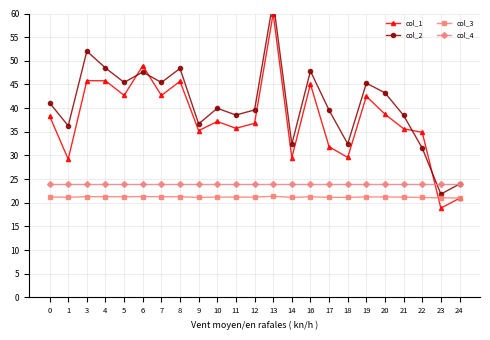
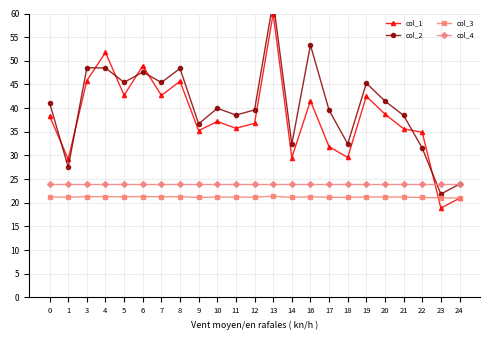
col_2, 1: 36 -> 27
col_2, 3: 52 -> 49
col_1, 4: 46 -> 52
col_1, 16: 45 -> 42
col_2, 16: 48 -> 53
col_2, 20: 43 -> 42
